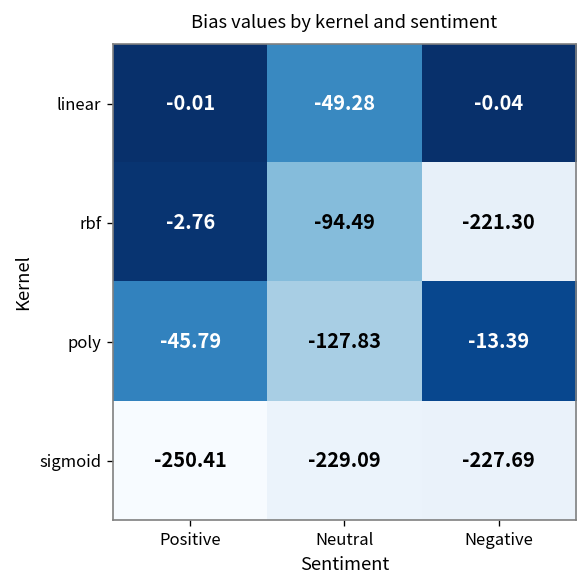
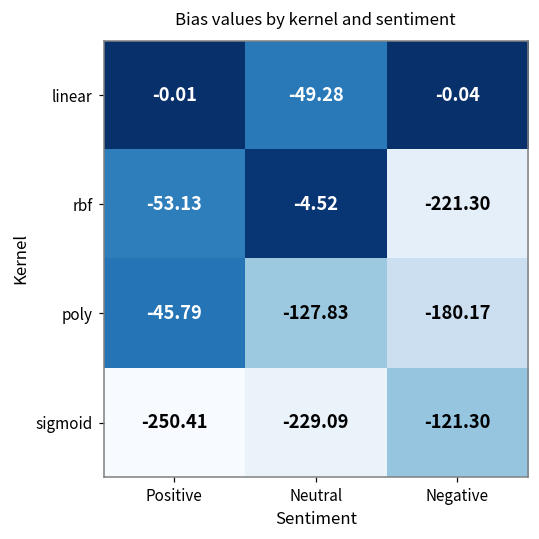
rbf, Positive: -2.76 -> -53.13
rbf, Neutral: -94.49 -> -4.52
poly, Negative: -13.39 -> -180.17
sigmoid, Negative: -227.69 -> -121.30
